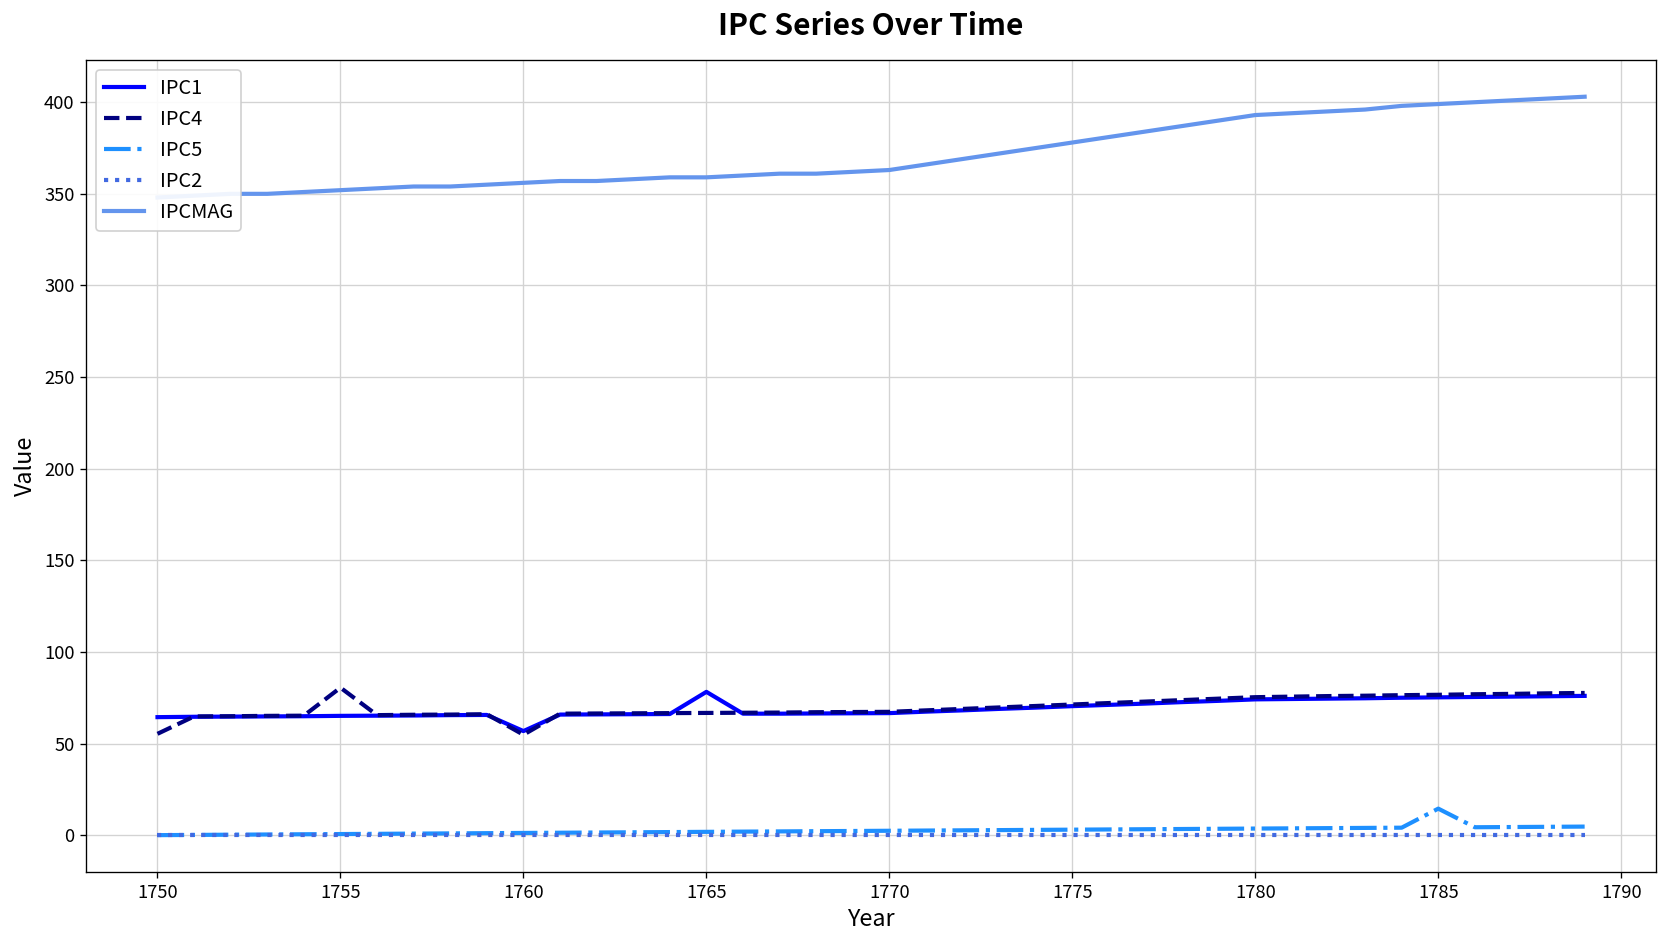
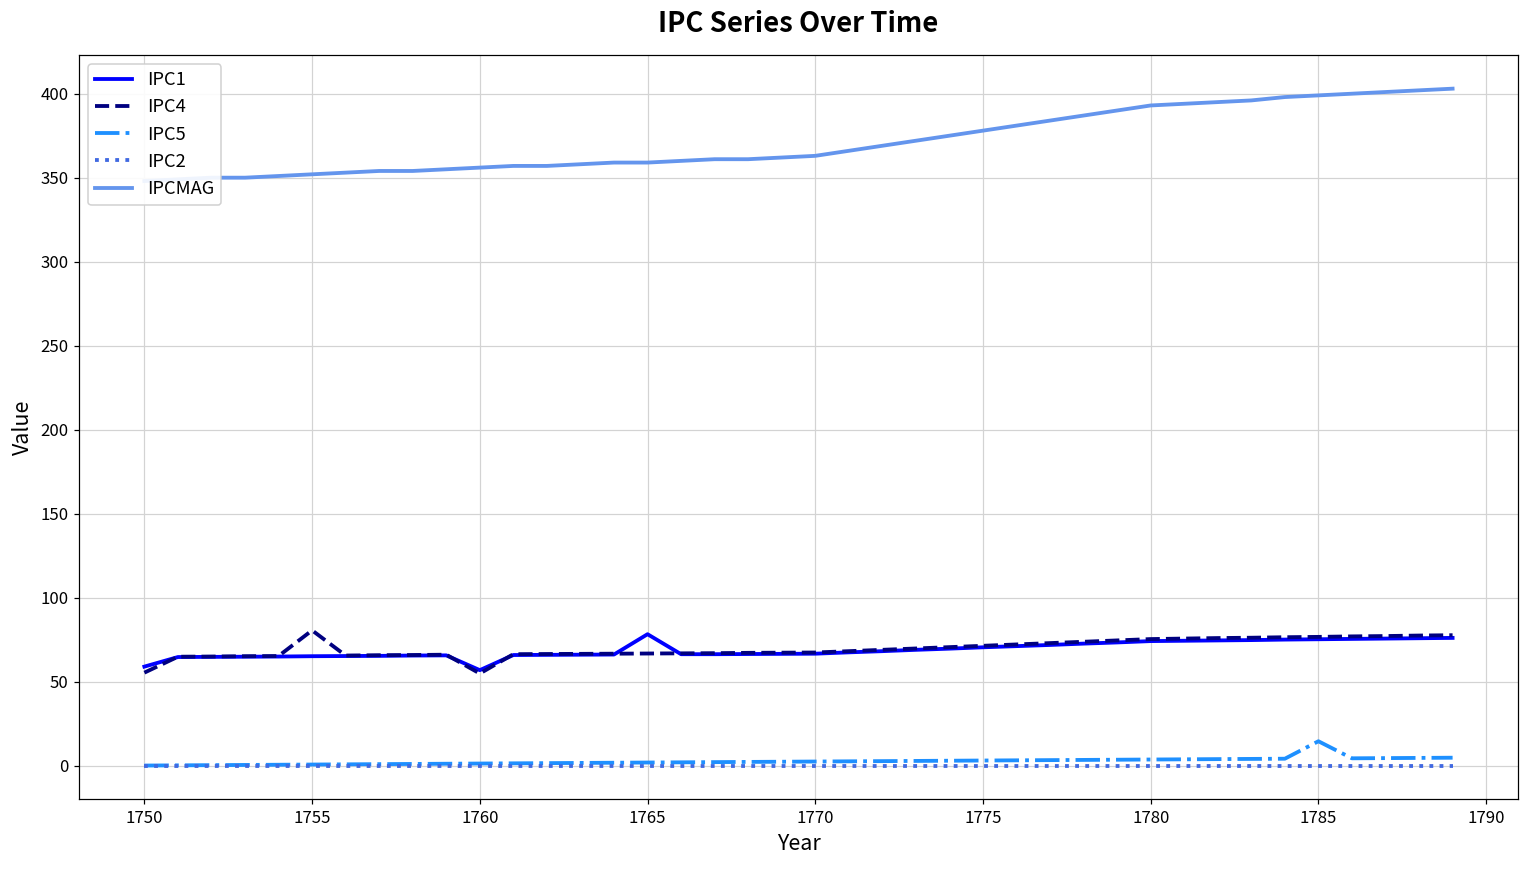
IPC1, 1750: 64 -> 59
